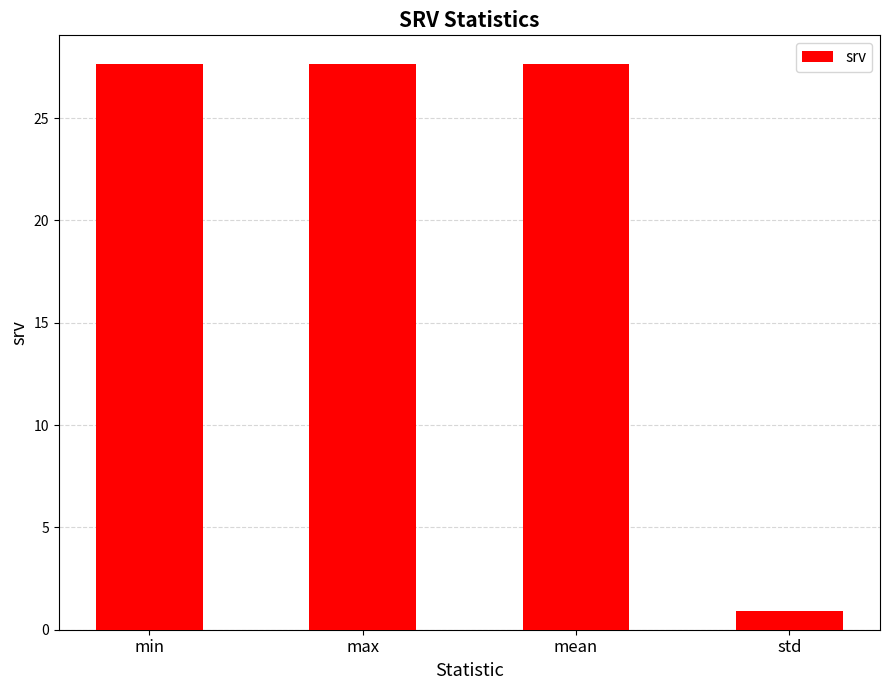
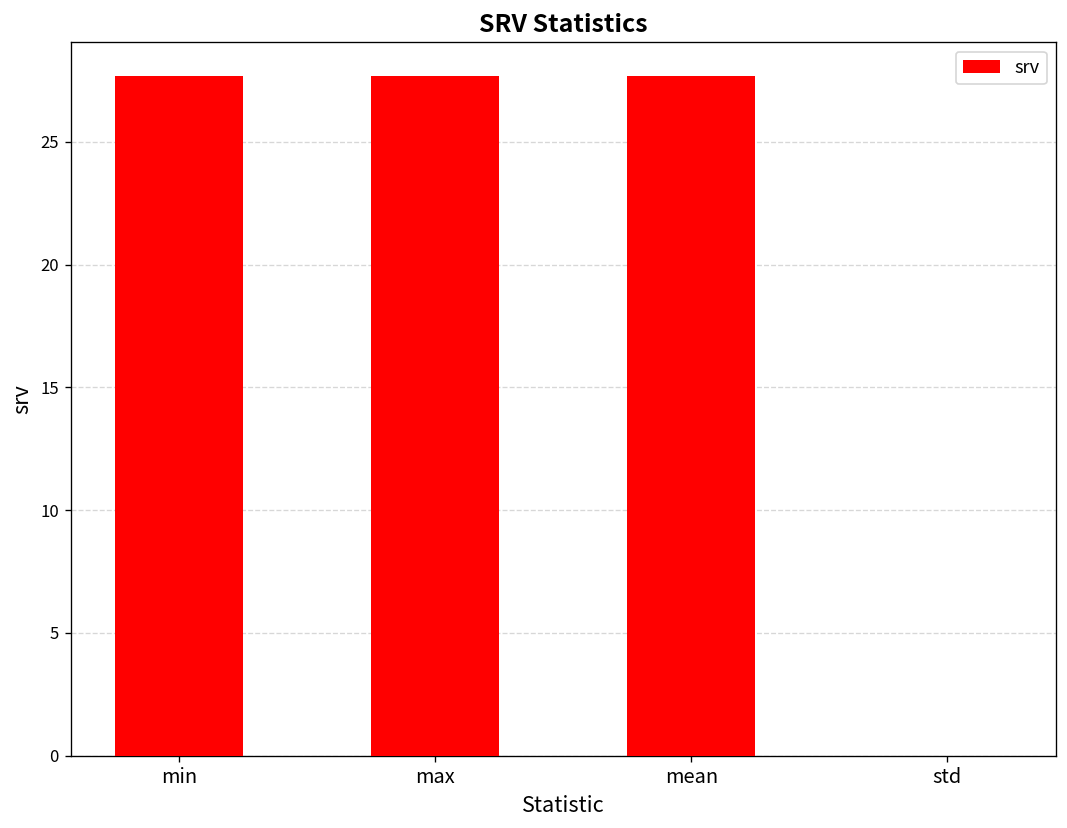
std: 0.9 -> 0.0
